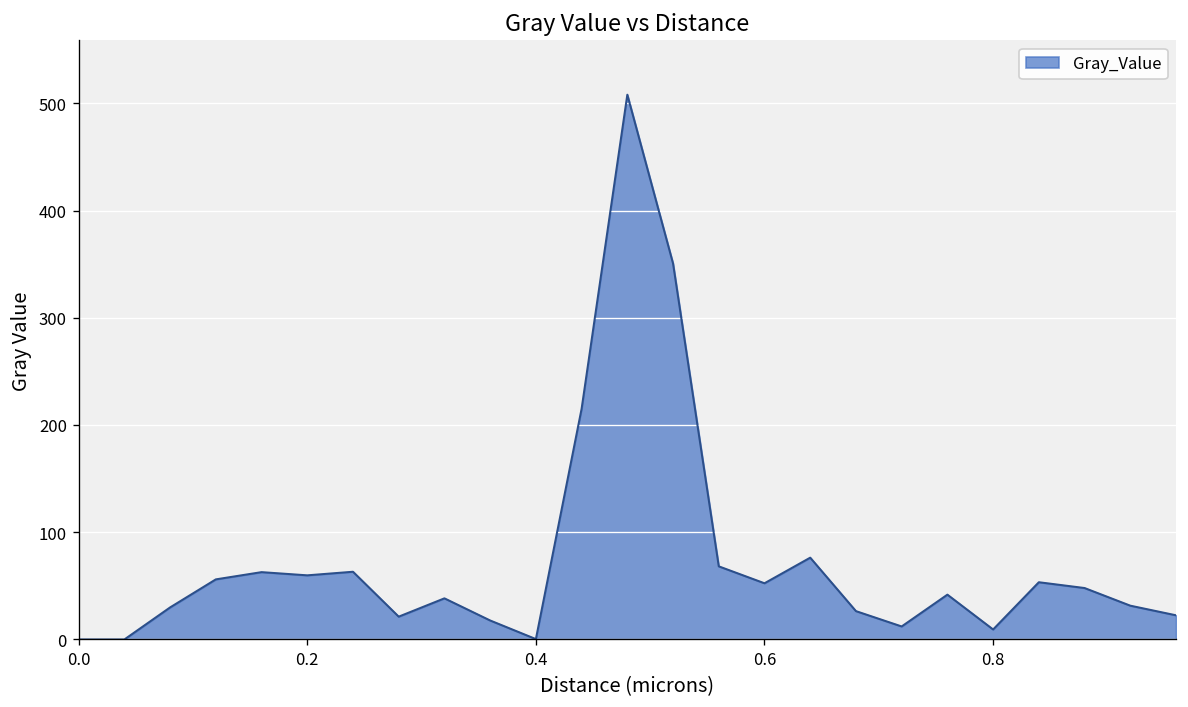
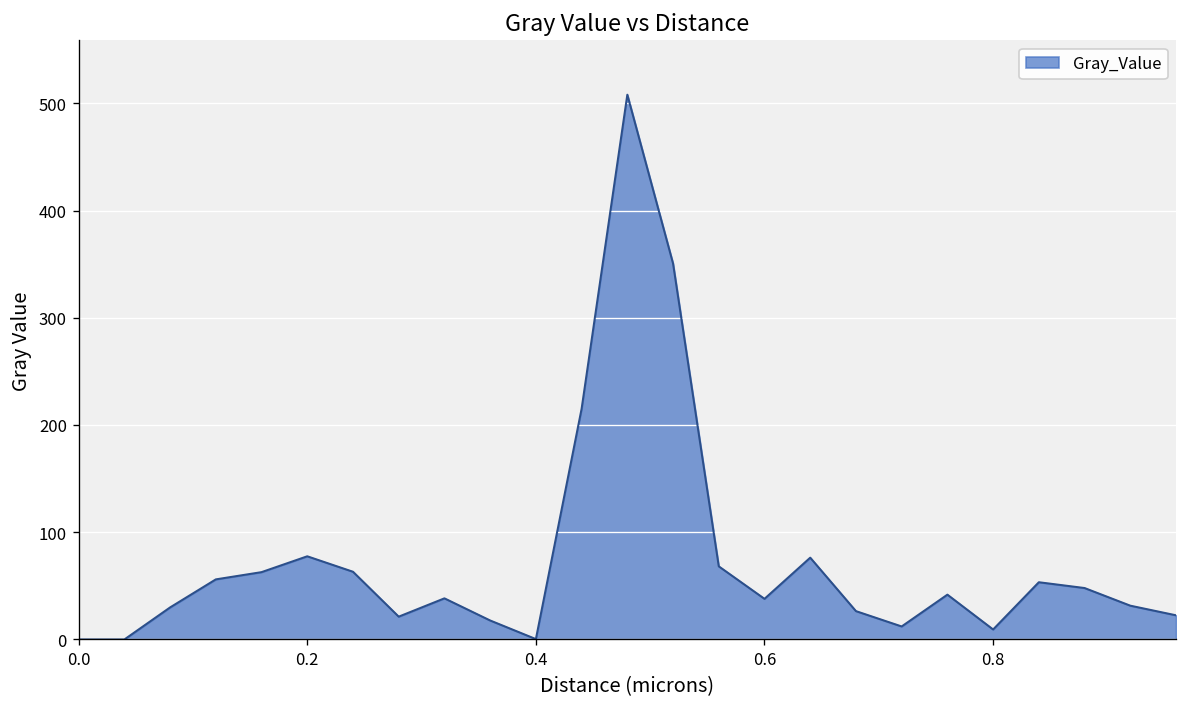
0.2: 60 -> 80
0.6: 50 -> 40
